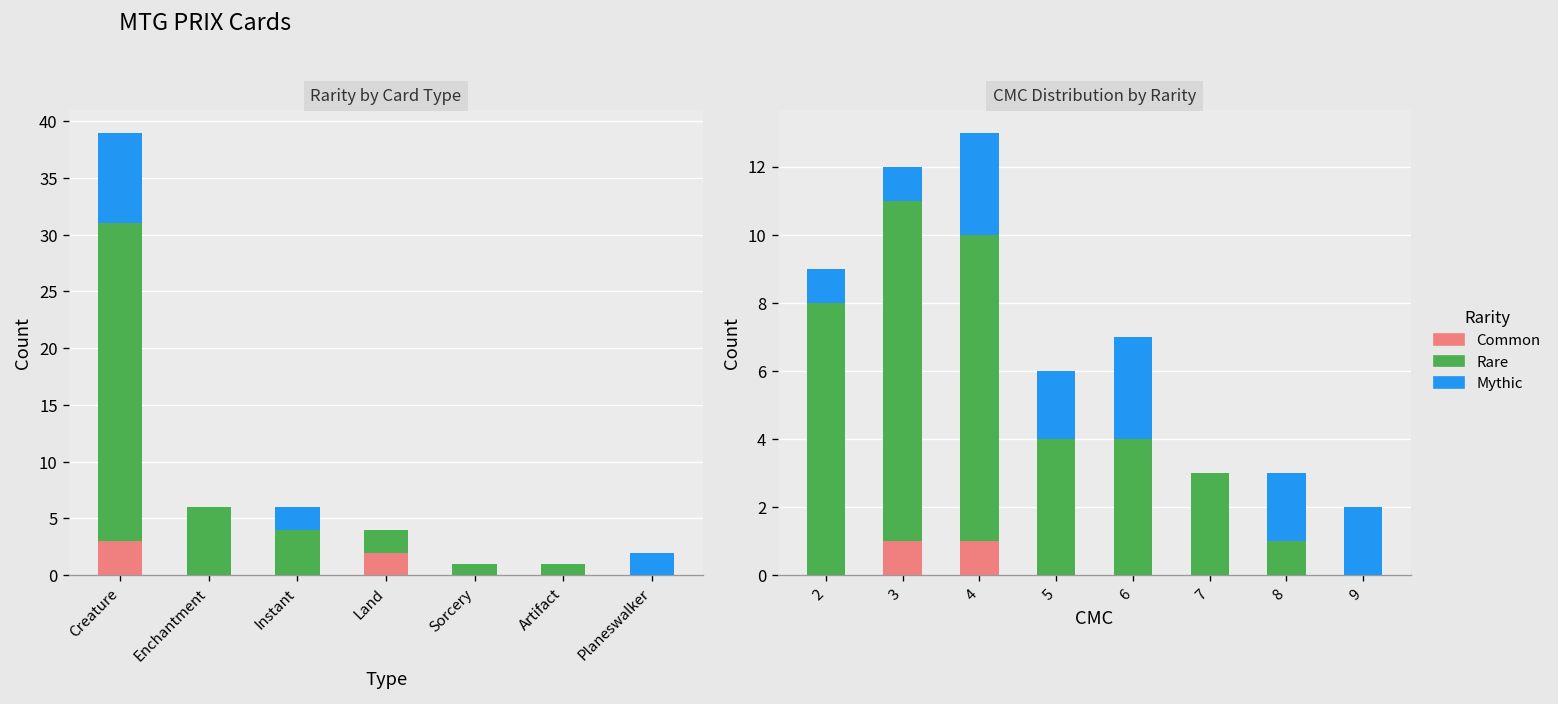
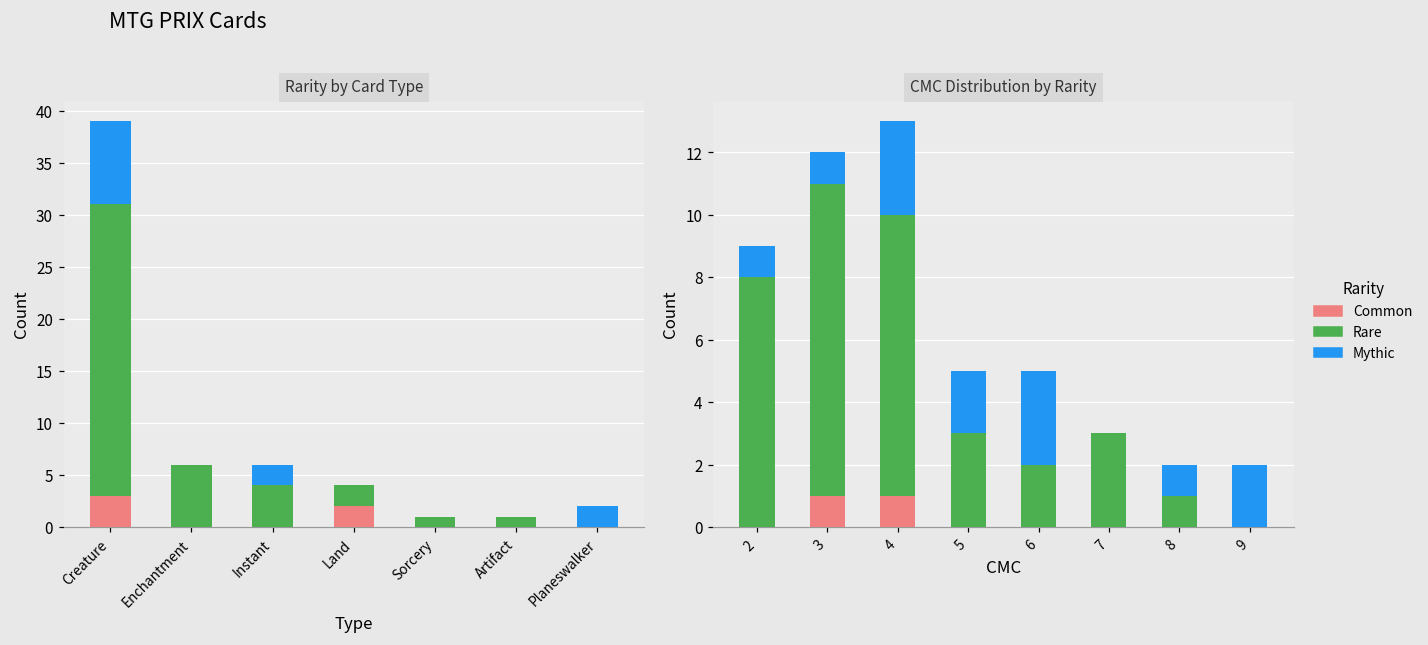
CMC Distribution by Rarity, Rare, 5: 4 -> 3
CMC Distribution by Rarity, Rare, 6: 4 -> 2
CMC Distribution by Rarity, Mythic, 8: 2 -> 1
